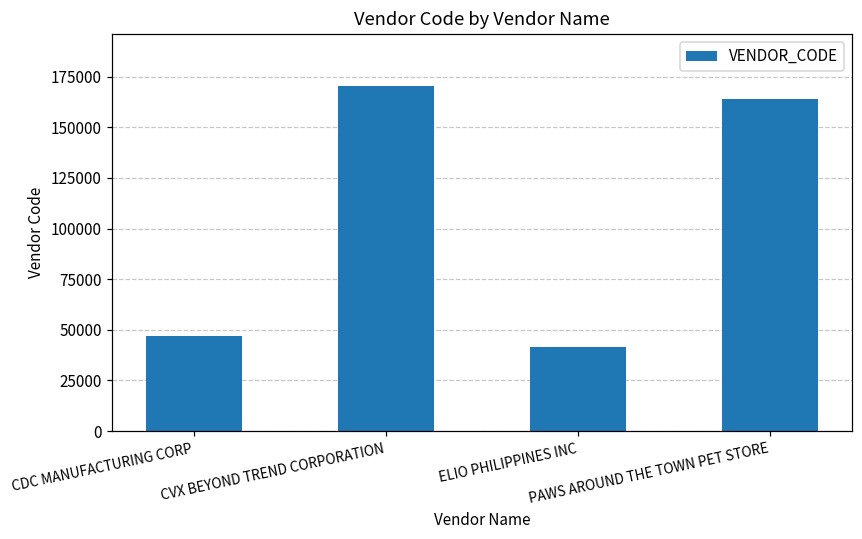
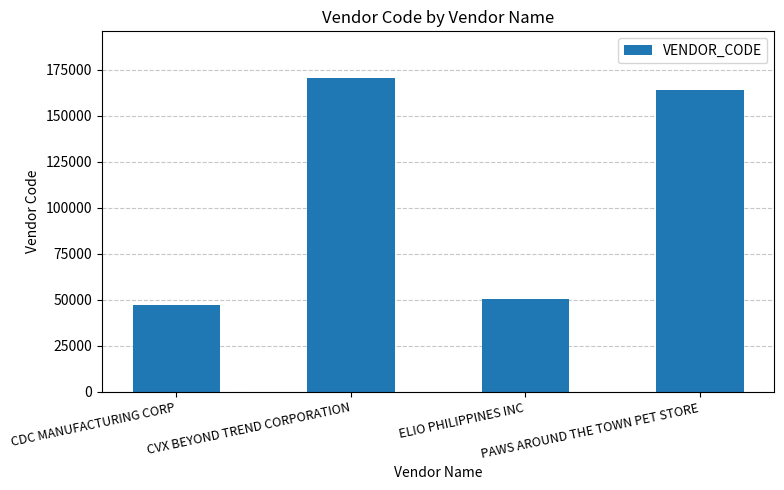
ELIO PHILIPPINES INC: 42000 -> 50000
